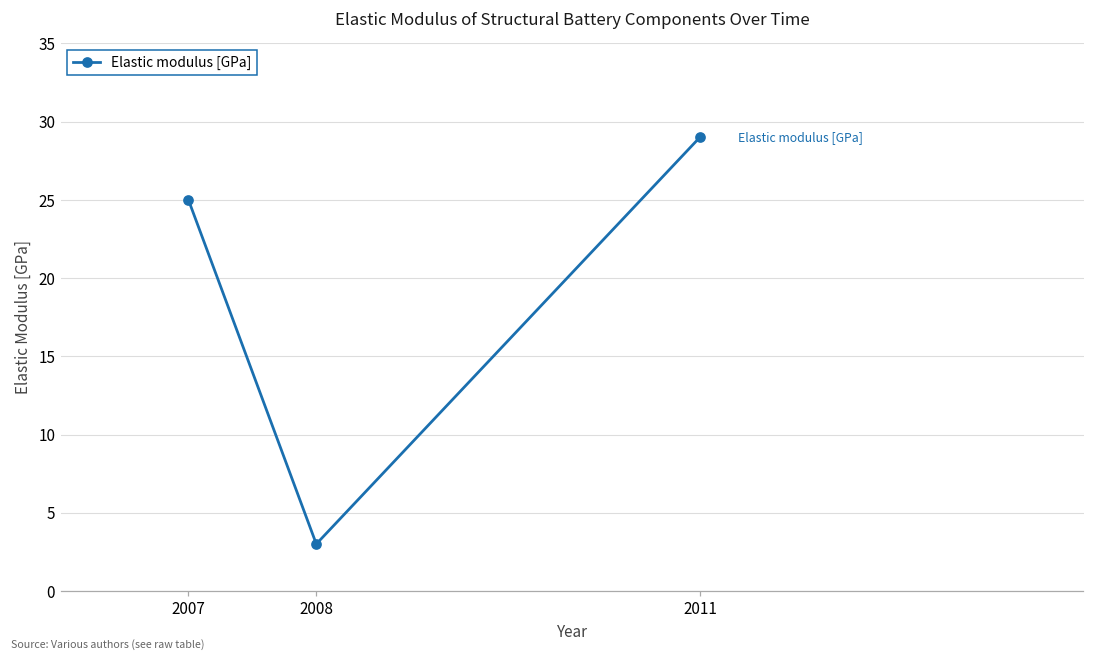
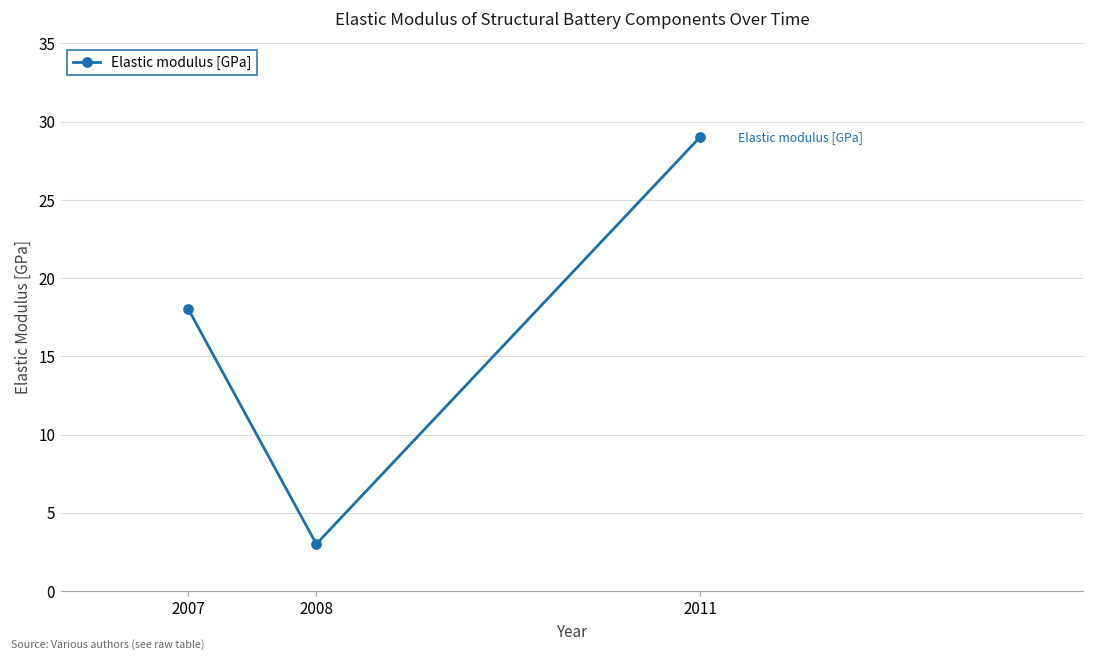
2007: 25 -> 18
